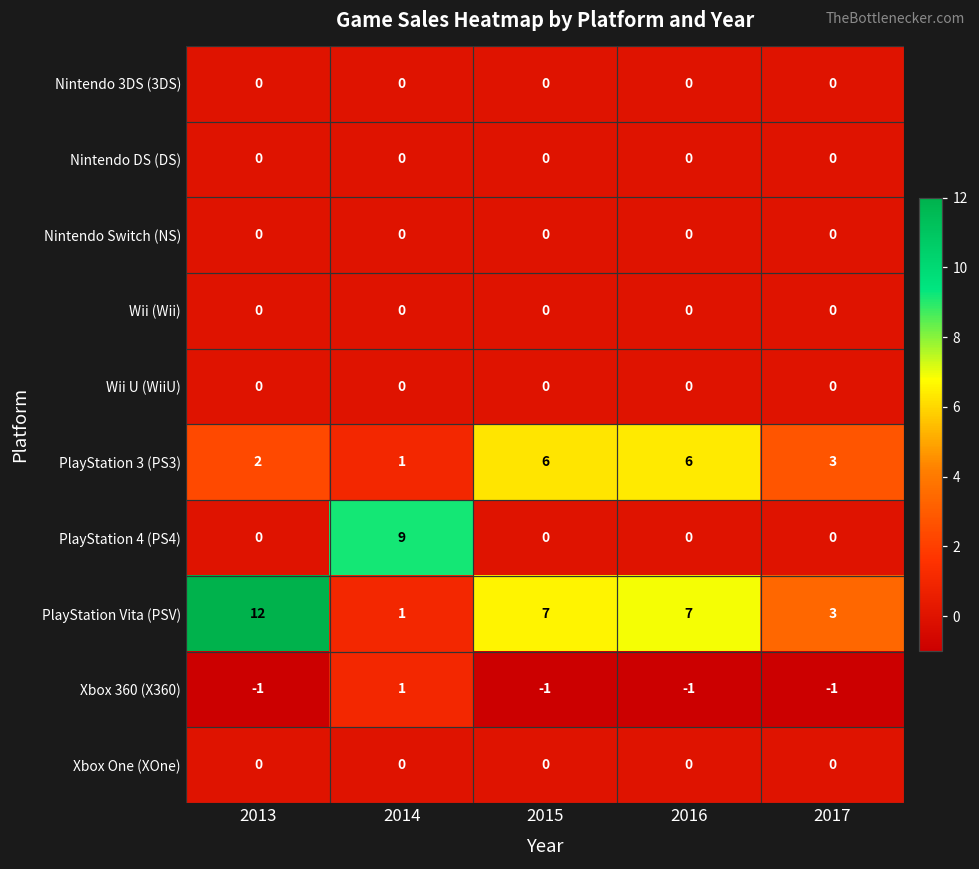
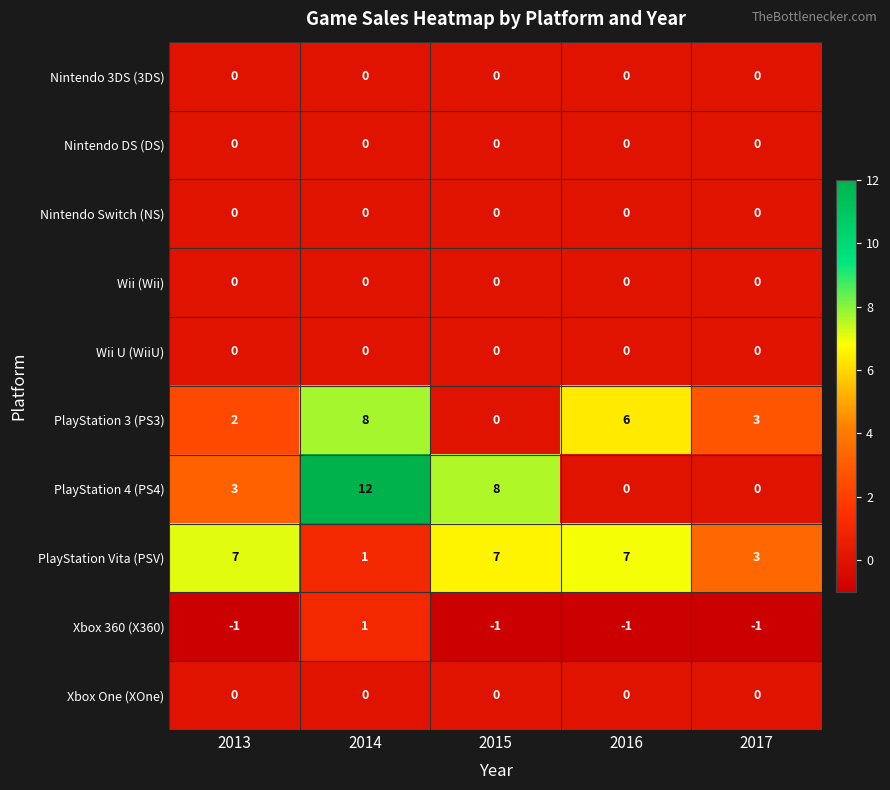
PlayStation 3 (PS3), 2014: 1 -> 8
PlayStation 3 (PS3), 2015: 6 -> 0
PlayStation 4 (PS4), 2013: 0 -> 3
PlayStation 4 (PS4), 2014: 9 -> 12
PlayStation 4 (PS4), 2015: 0 -> 8
PlayStation Vita (PSV), 2013: 12 -> 7
